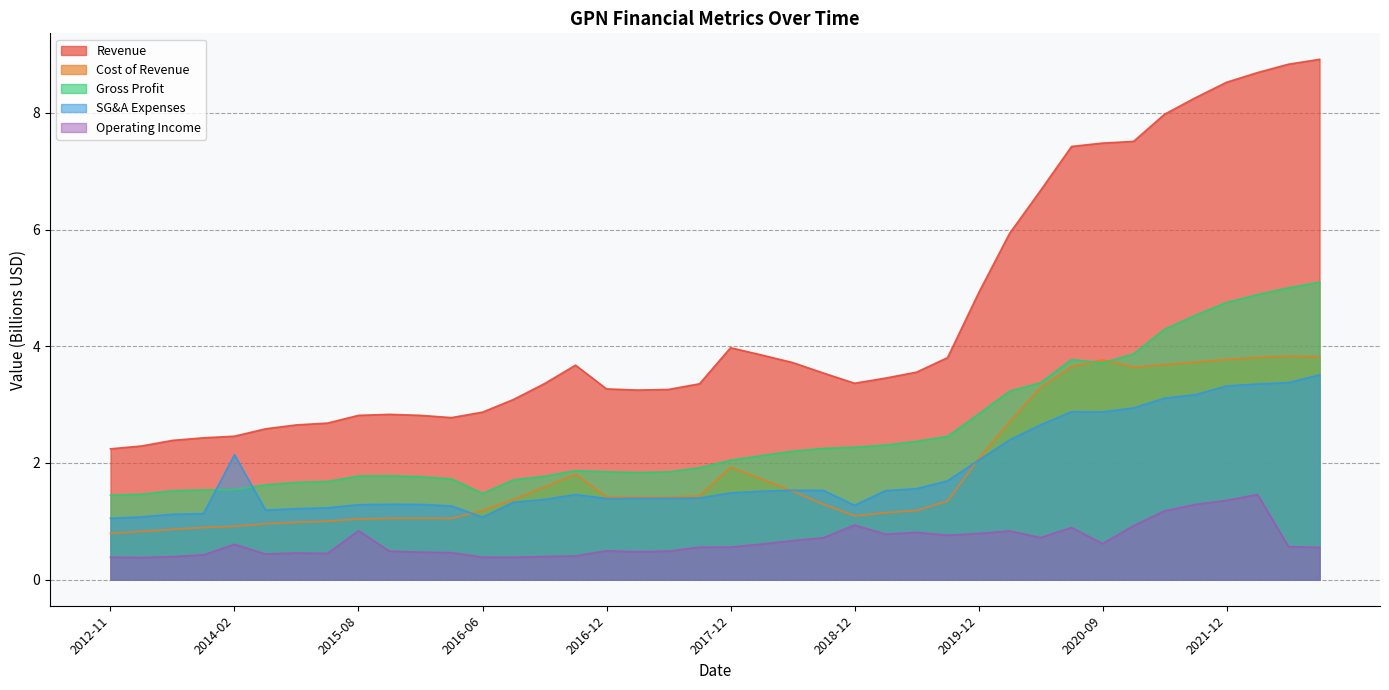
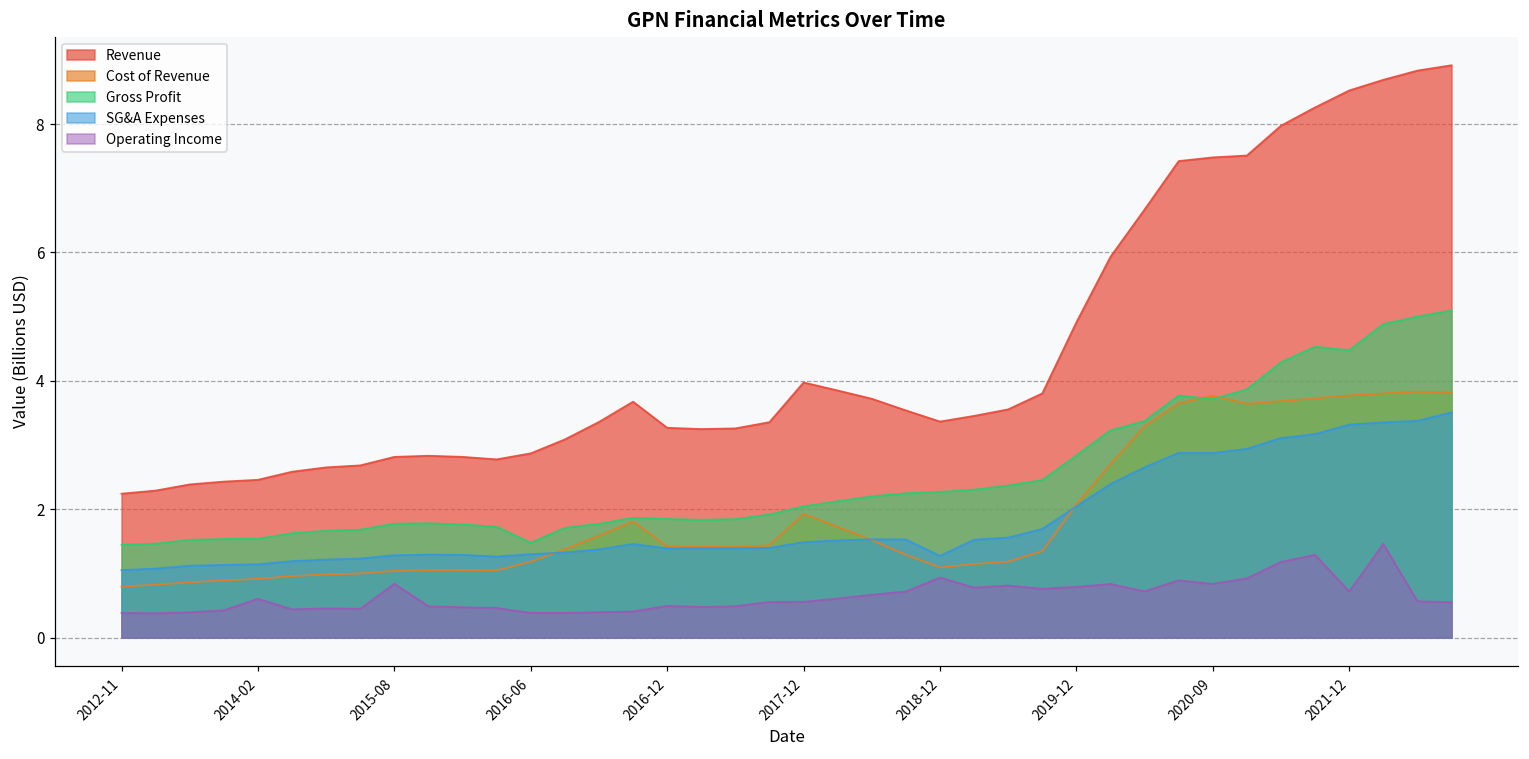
SG&A Expenses, 2014-02: 2.1 -> 1.1
SG&A Expenses, 2016-06: 1.1 -> 1.3
Operating Income, 2020-09: 0.6 -> 0.8
Gross Profit, 2021-12: 4.7 -> 4.5
Operating Income, 2021-12: 1.4 -> 0.7
